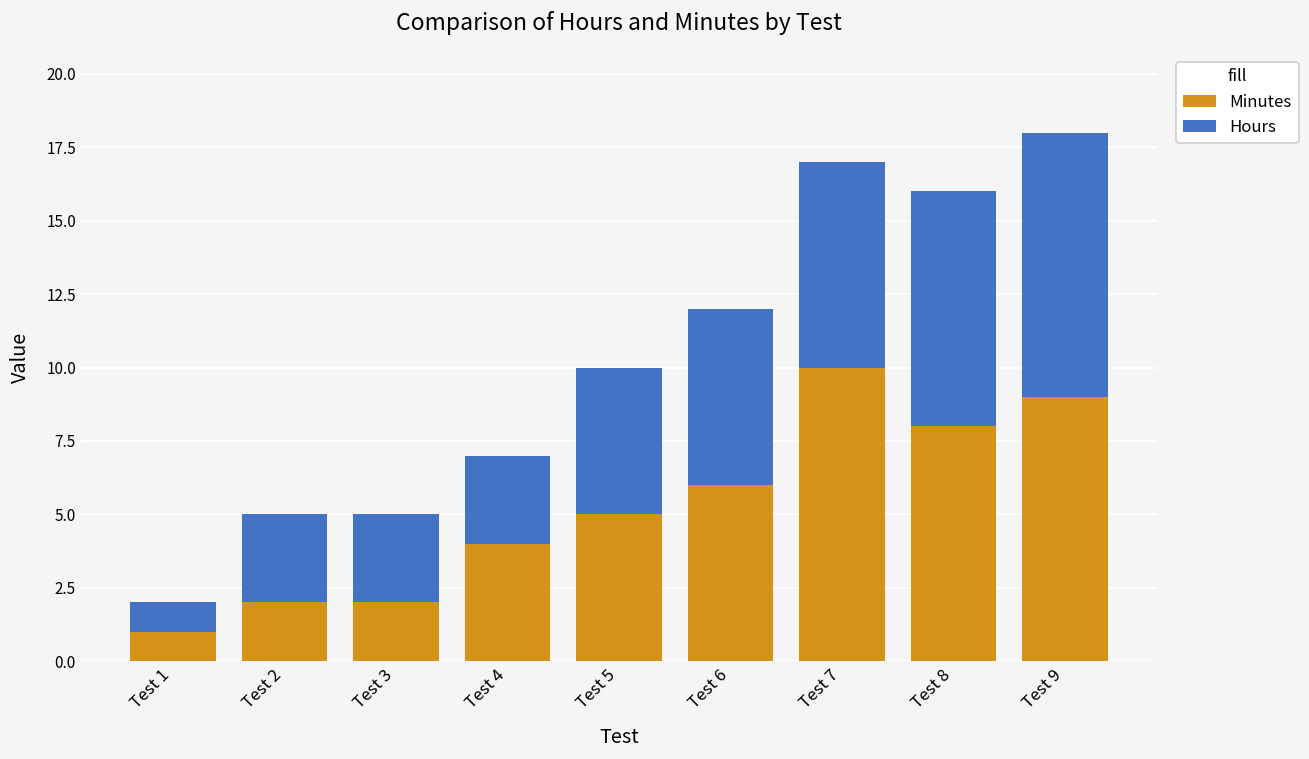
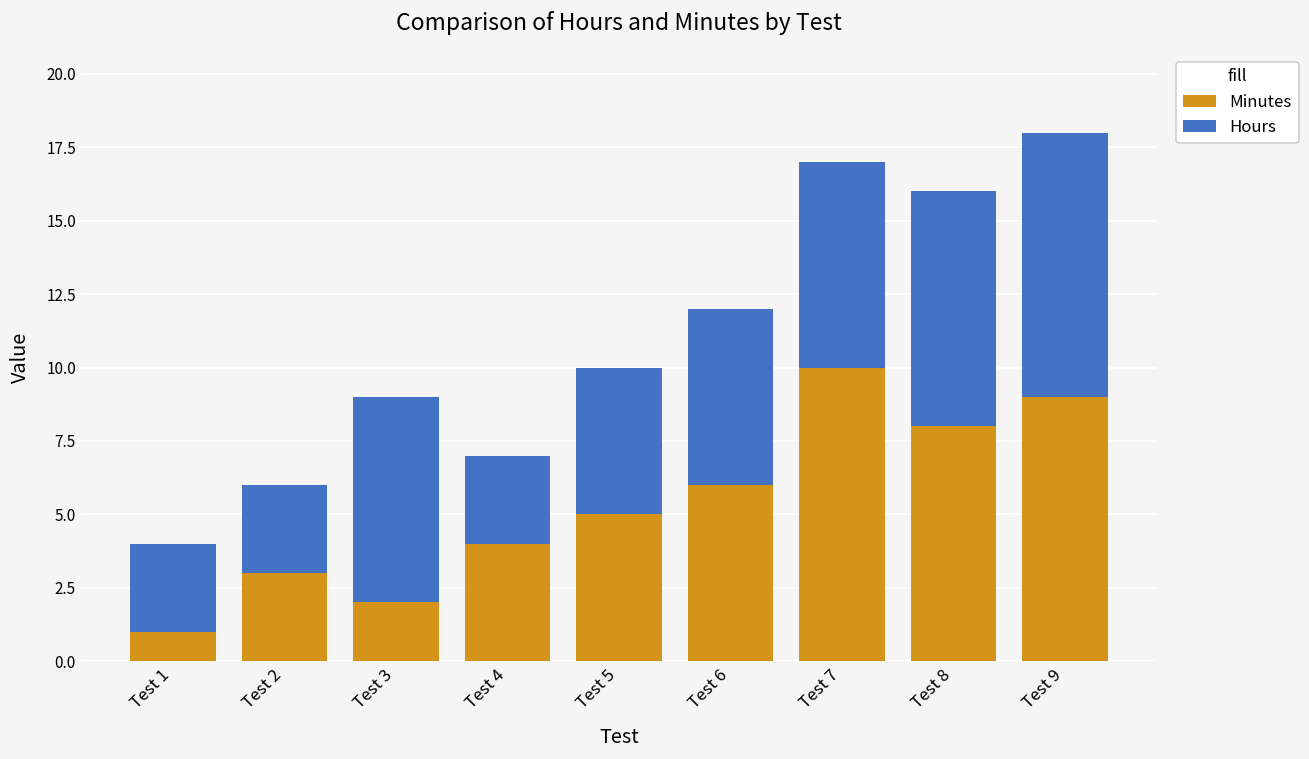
Hours, Test 1: 1 -> 3
Minutes, Test 2: 2 -> 3
Hours, Test 3: 3 -> 7
